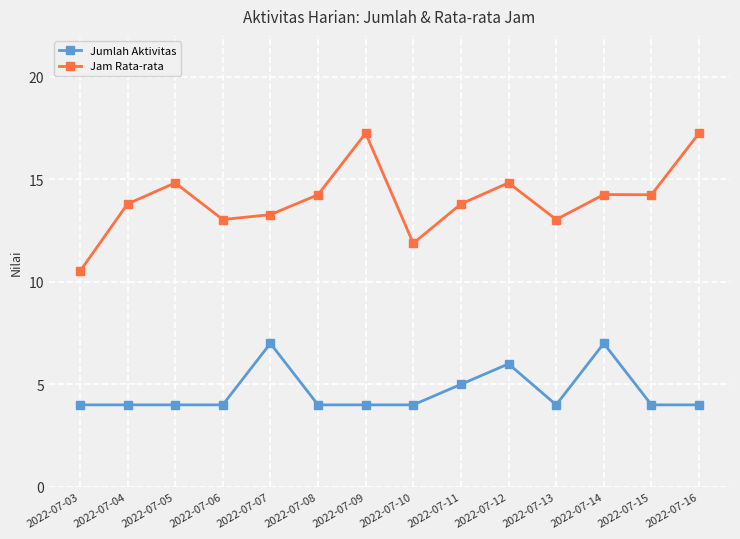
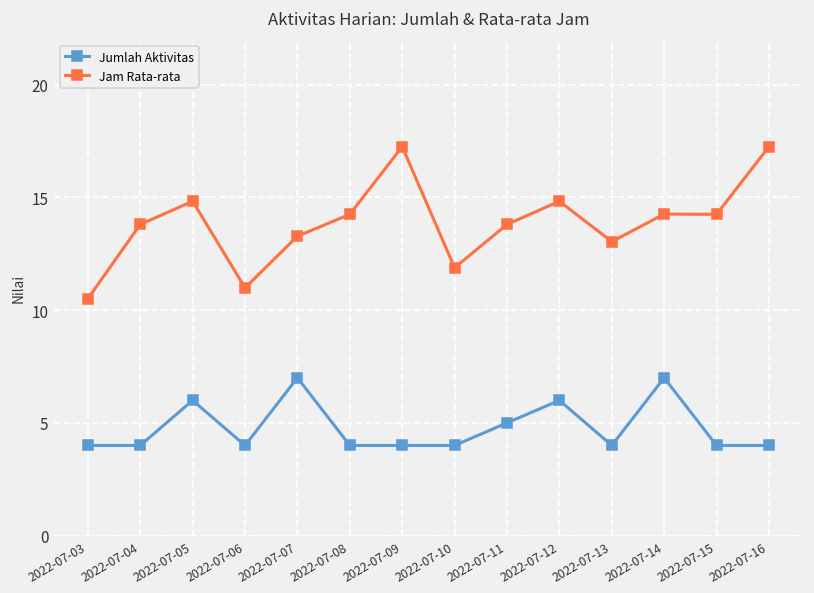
Jumlah Aktivitas, 2022-07-05: 4 -> 6
Jam Rata-rata, 2022-07-06: 13.0 -> 11.0
